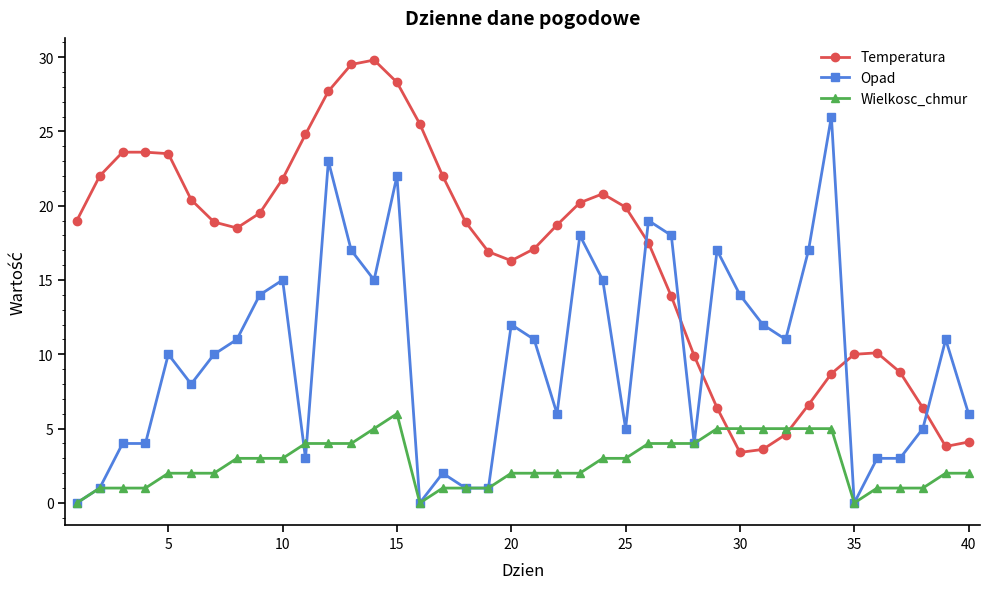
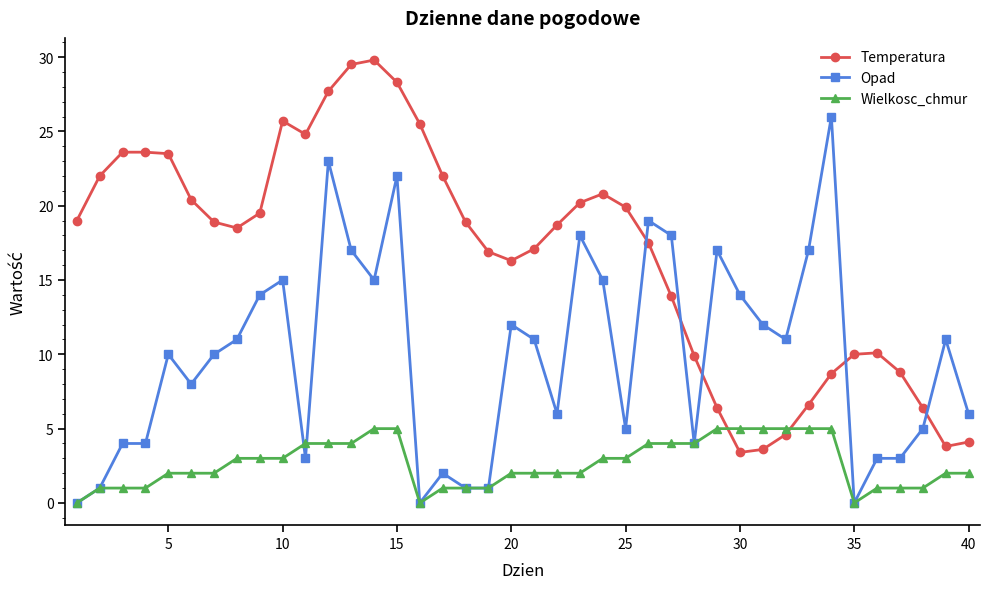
Temperatura, 10: 21.8 -> 25.7
Wielkosc_chmur, 15: 6 -> 5
